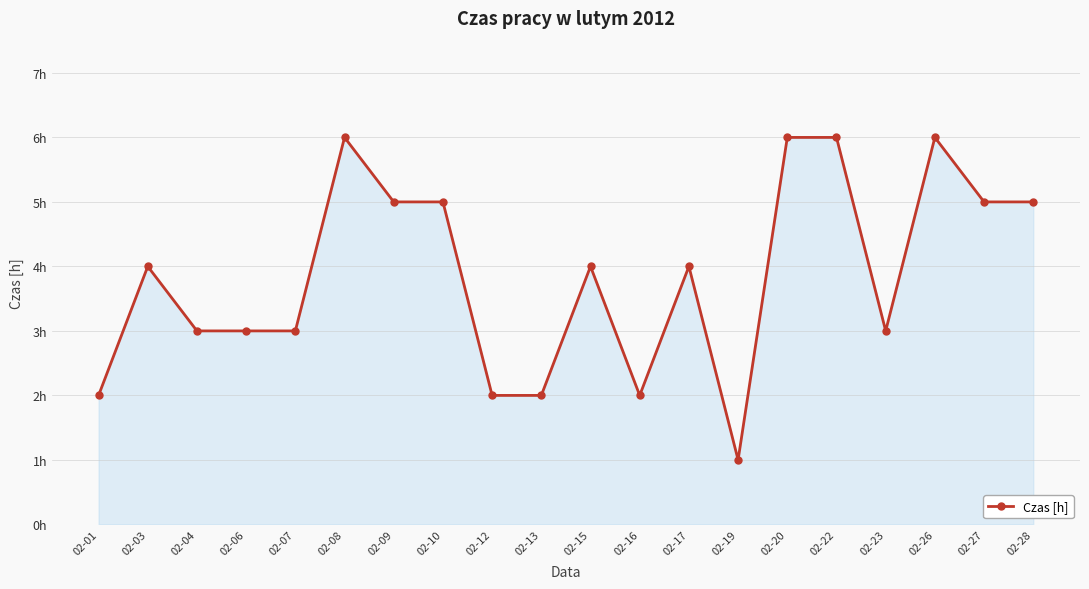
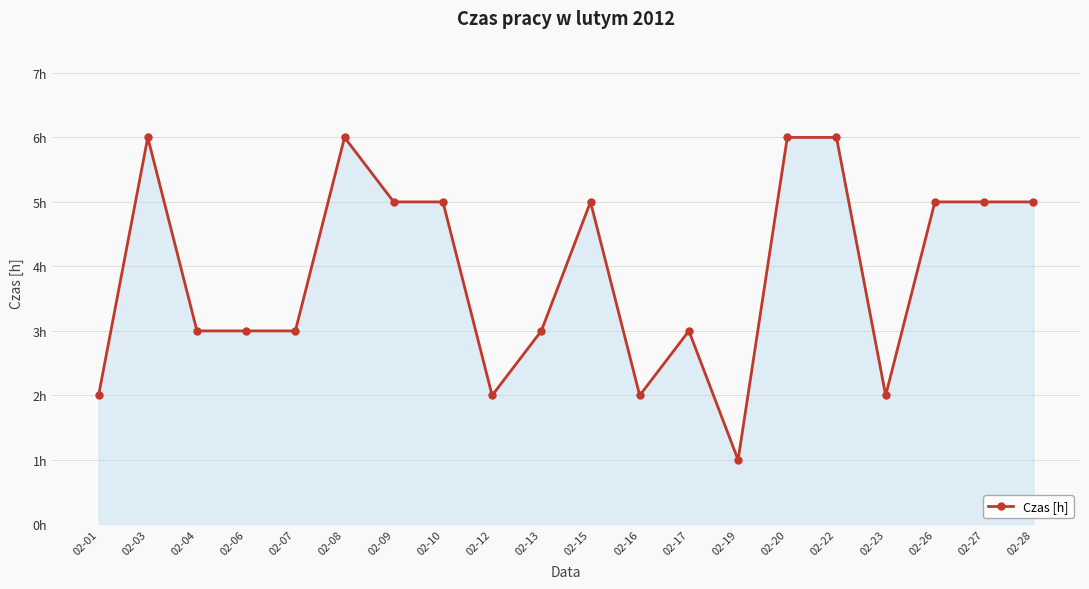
02-03: 4h -> 6h
02-13: 2h -> 3h
02-15: 4h -> 5h
02-17: 4h -> 3h
02-23: 3h -> 2h
02-26: 6h -> 5h
